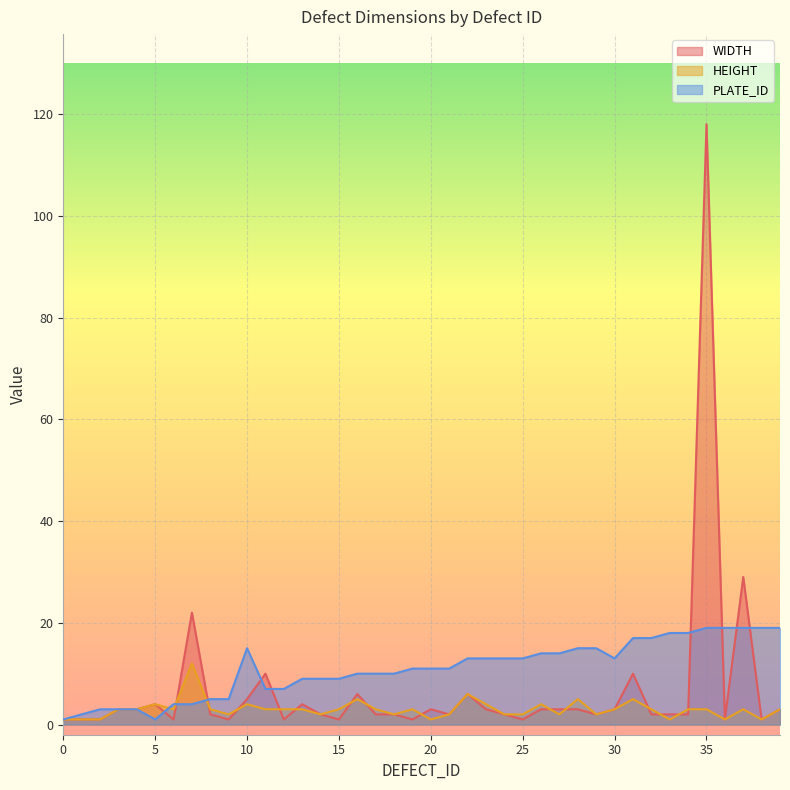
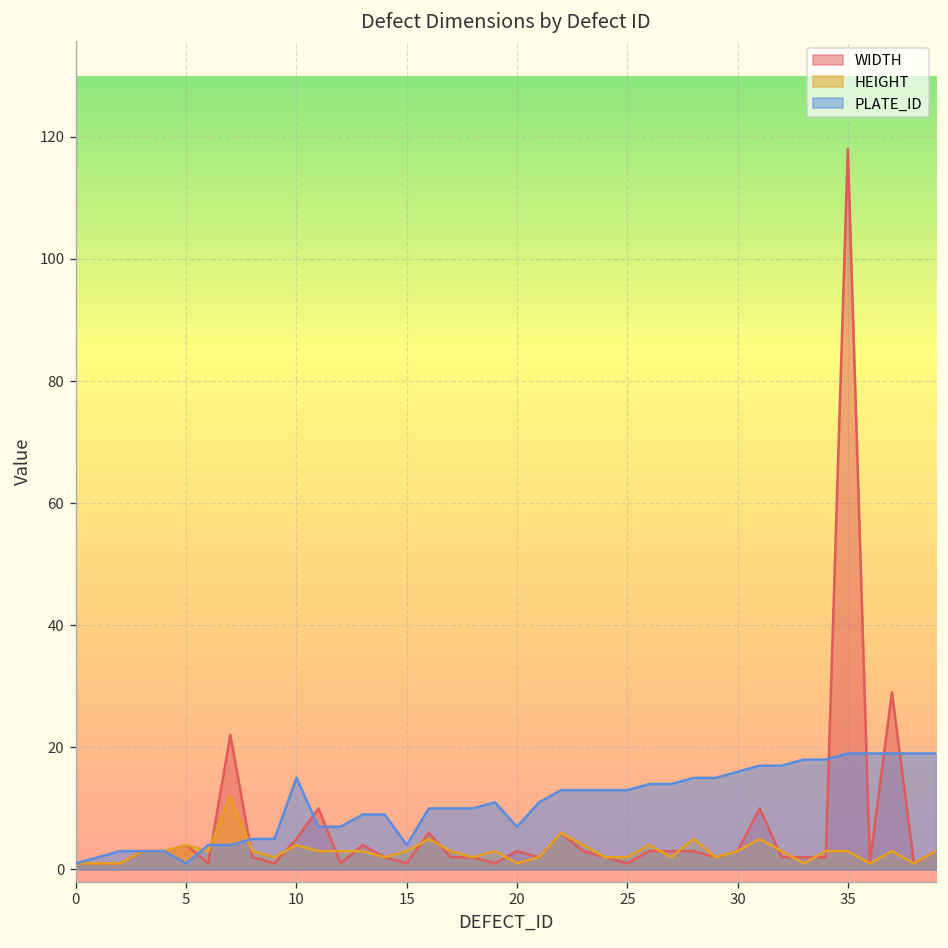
PLATE_ID, 15: 9 -> 4
PLATE_ID, 20: 11 -> 7
PLATE_ID, 30: 13 -> 16
